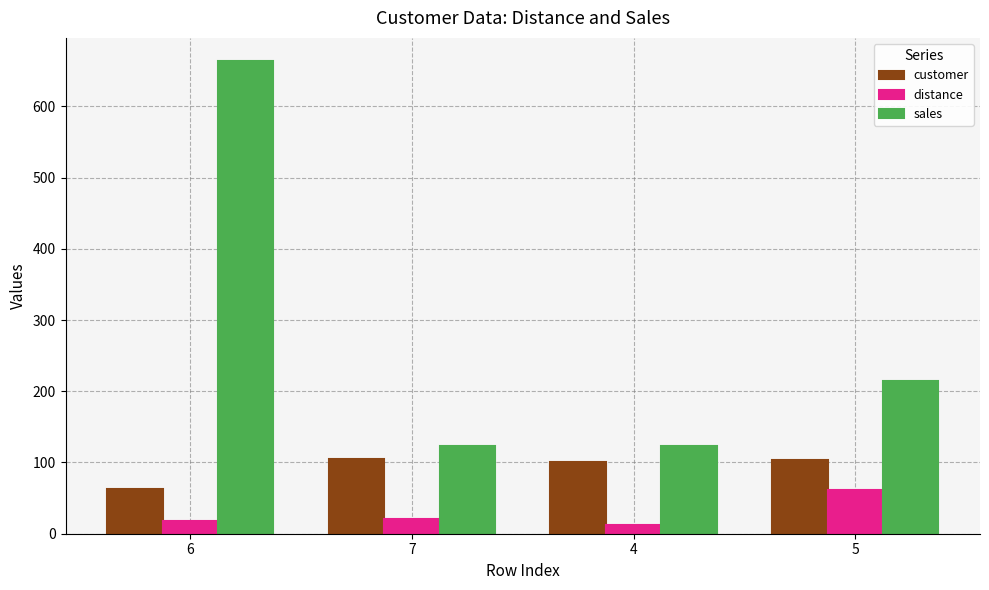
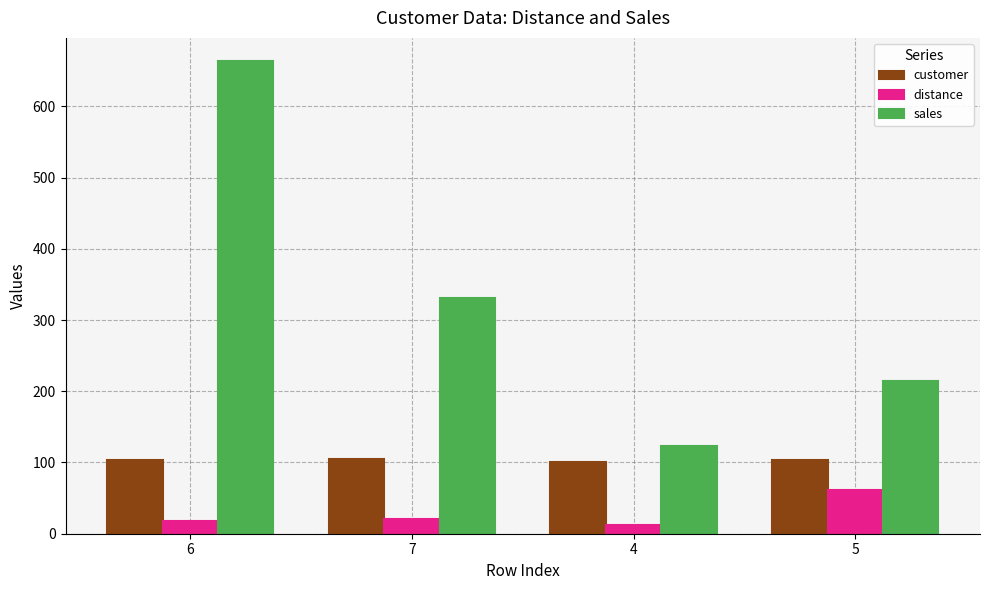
customer, 6: 60 -> 100
sales, 7: 120 -> 330
